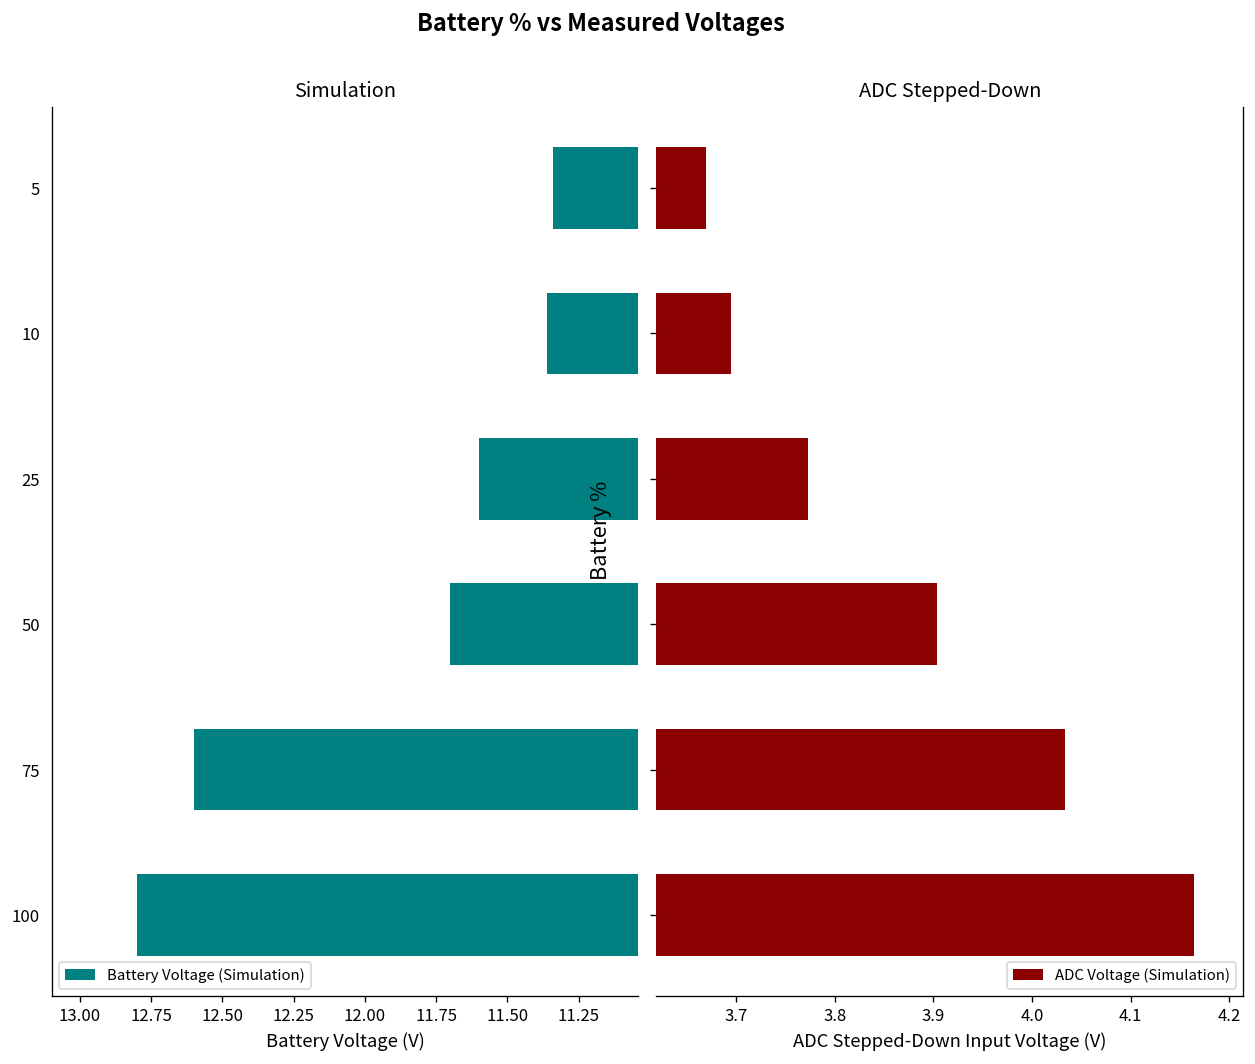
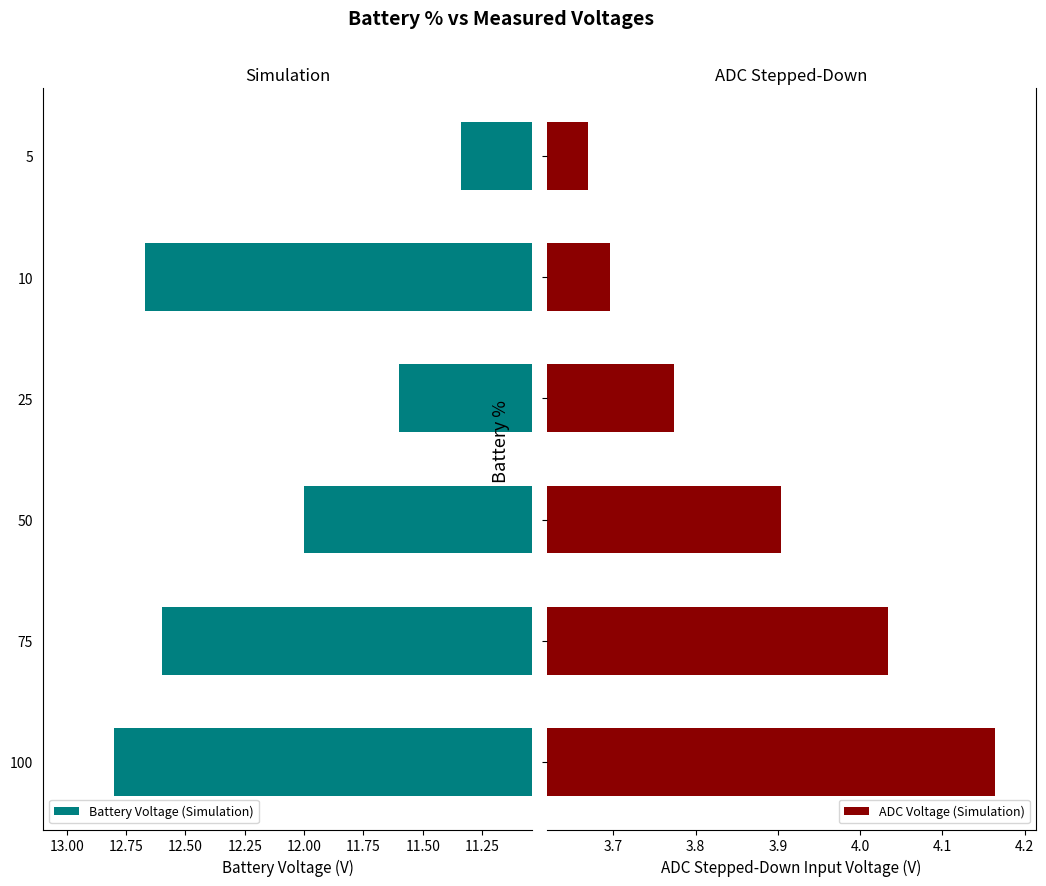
Simulation, 10: 11.36 -> 12.67
Simulation, 50: 11.7 -> 12.0
